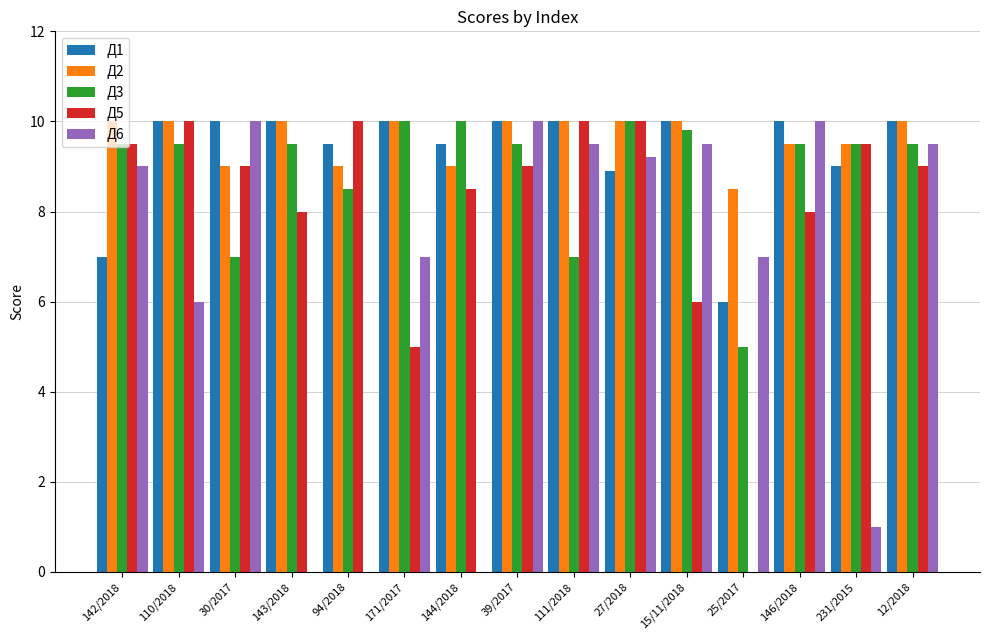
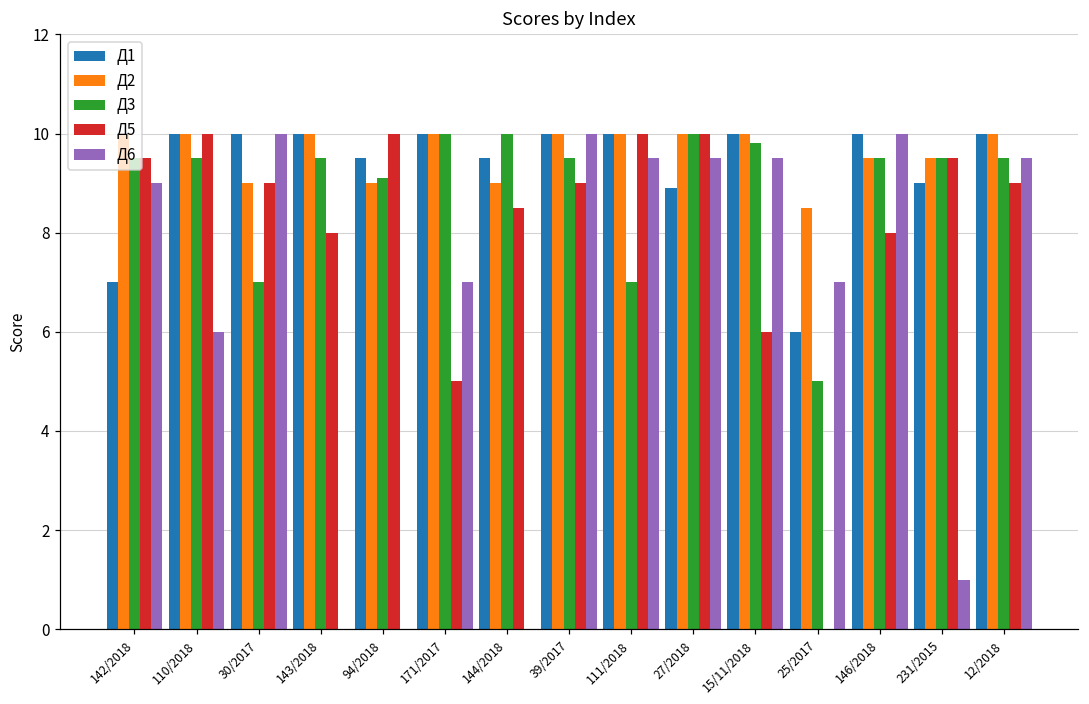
Д3, 94/2018: 8.5 -> 9.1
Д6, 27/2018: 9.2 -> 9.5
